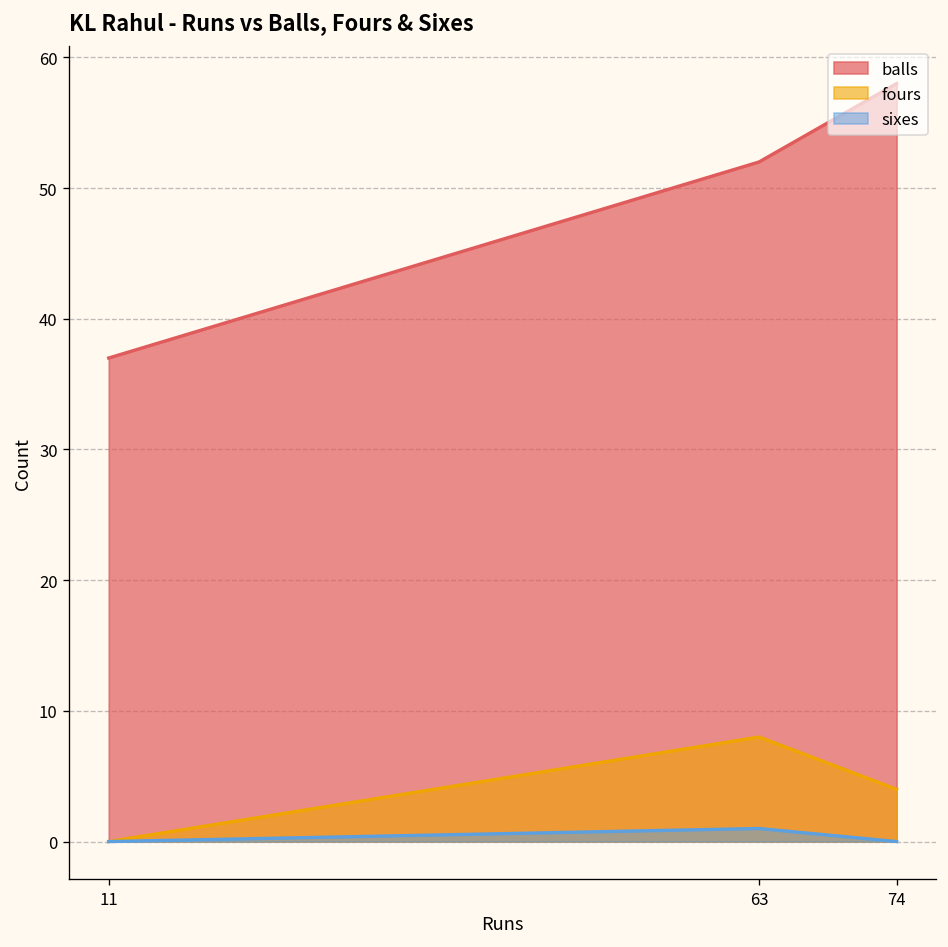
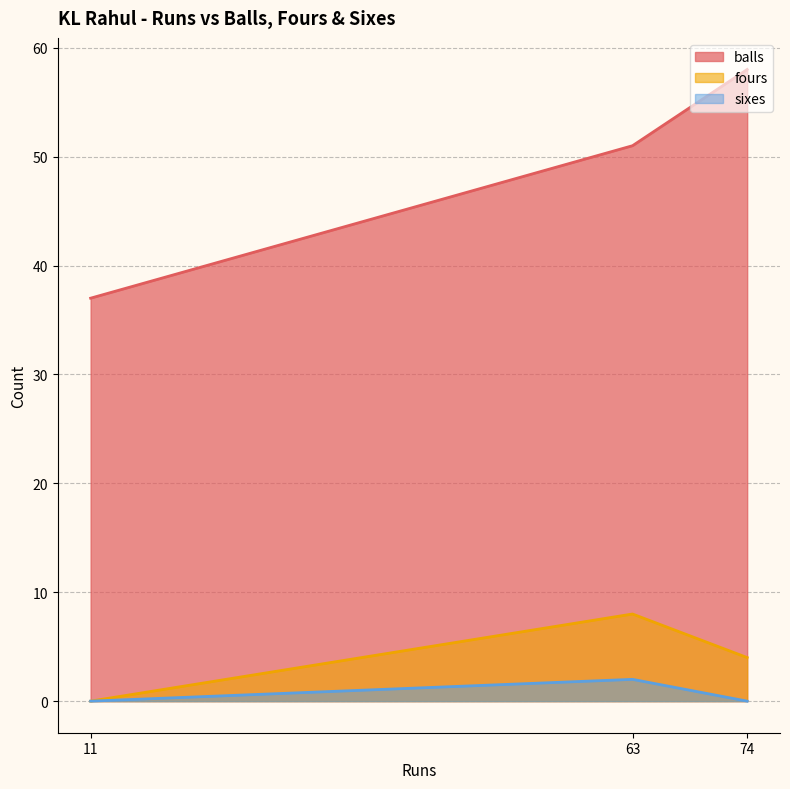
balls, 63: 52 -> 51
sixes, 63: 1 -> 2
